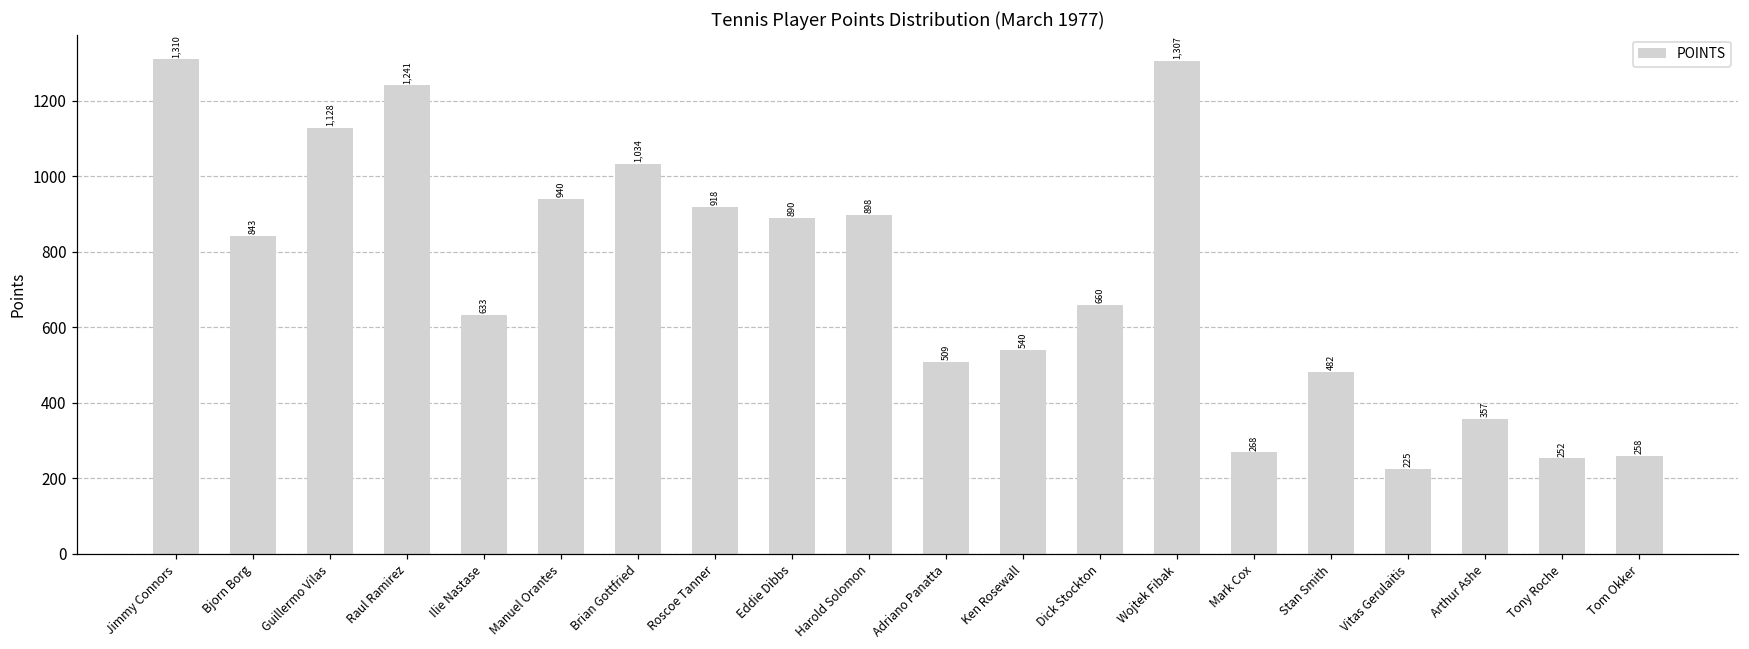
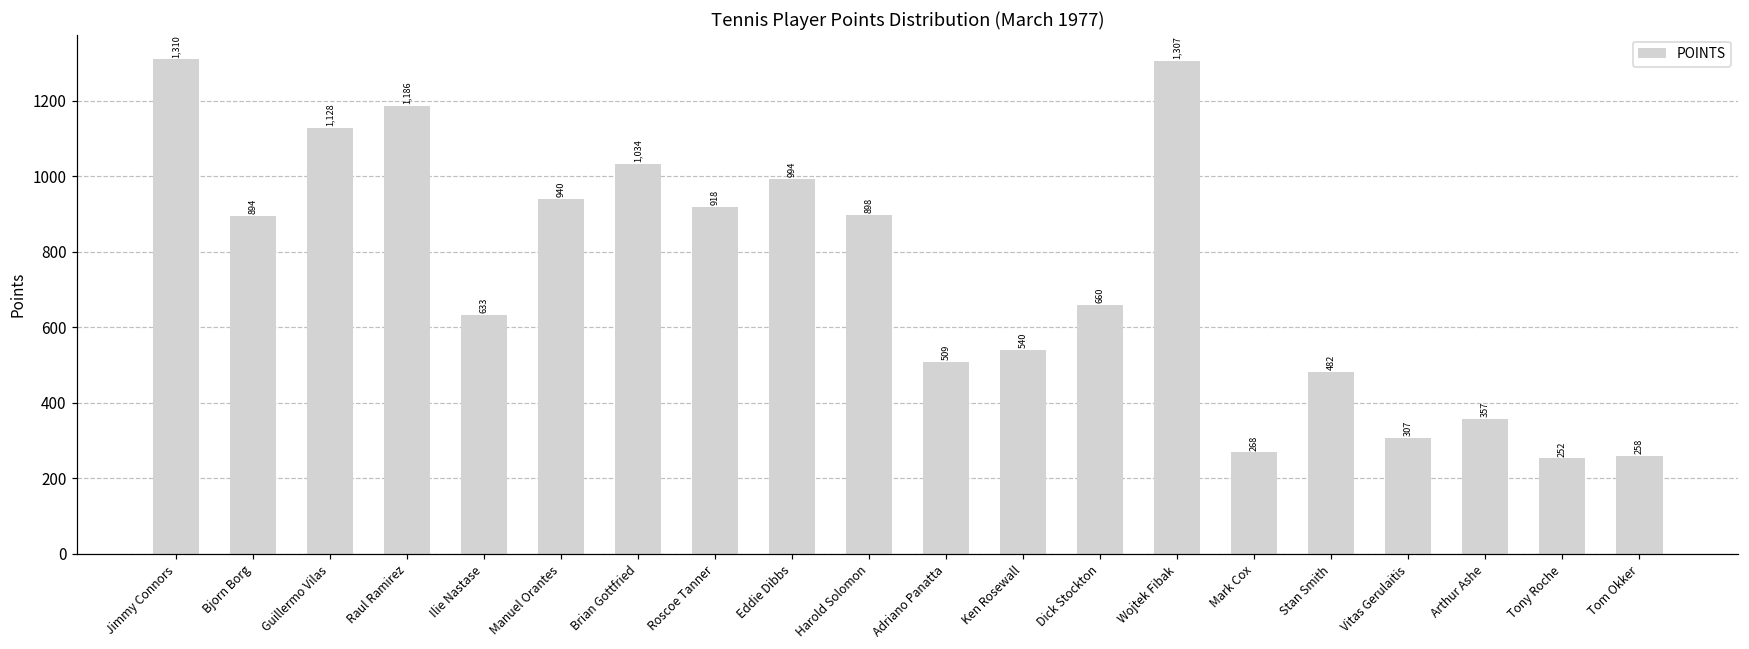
Bjorn Borg: 843 -> 894
Raul Ramirez: 1,241 -> 1,186
Eddie Dibbs: 890 -> 994
Vitas Gerulaitis: 225 -> 307
